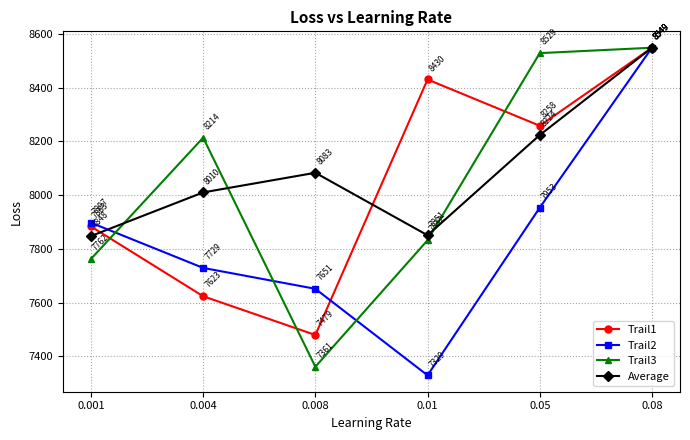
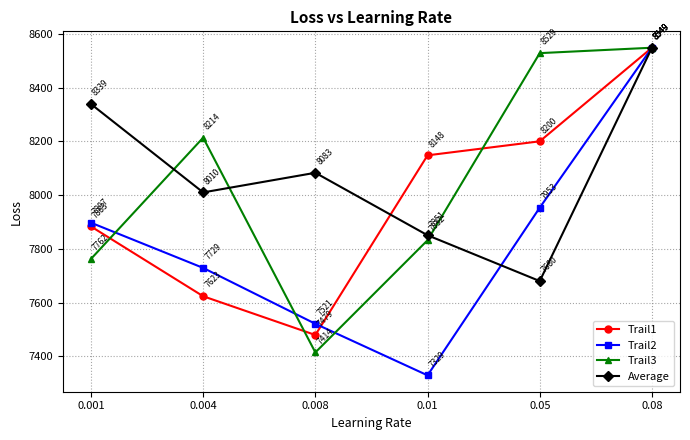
Average, 0.001: 7848 -> 8339
Trail2, 0.008: 7651 -> 7521
Trail3, 0.008: 7361 -> 7414
Trail1, 0.01: 8430 -> 8148
Trail1, 0.05: 8258 -> 8200
Average, 0.05: 8224 -> 7680
